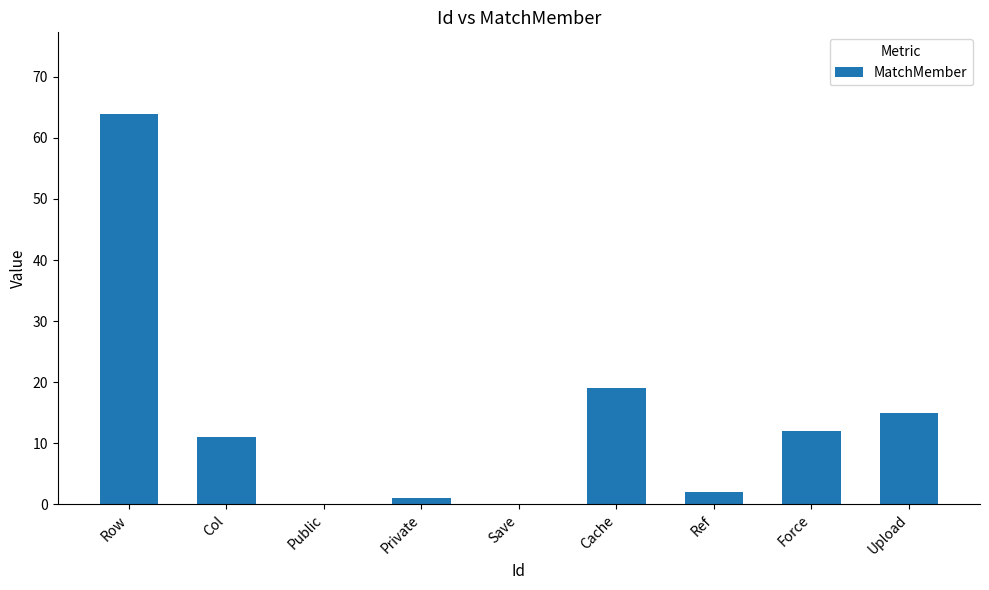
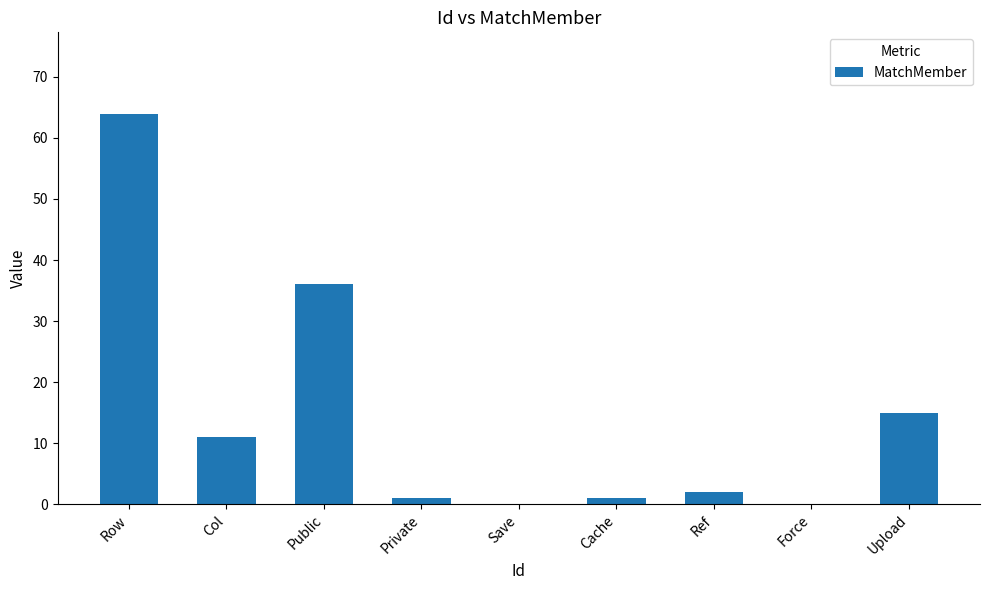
Public: 0 -> 36
Cache: 19 -> 1
Force: 12 -> 0
